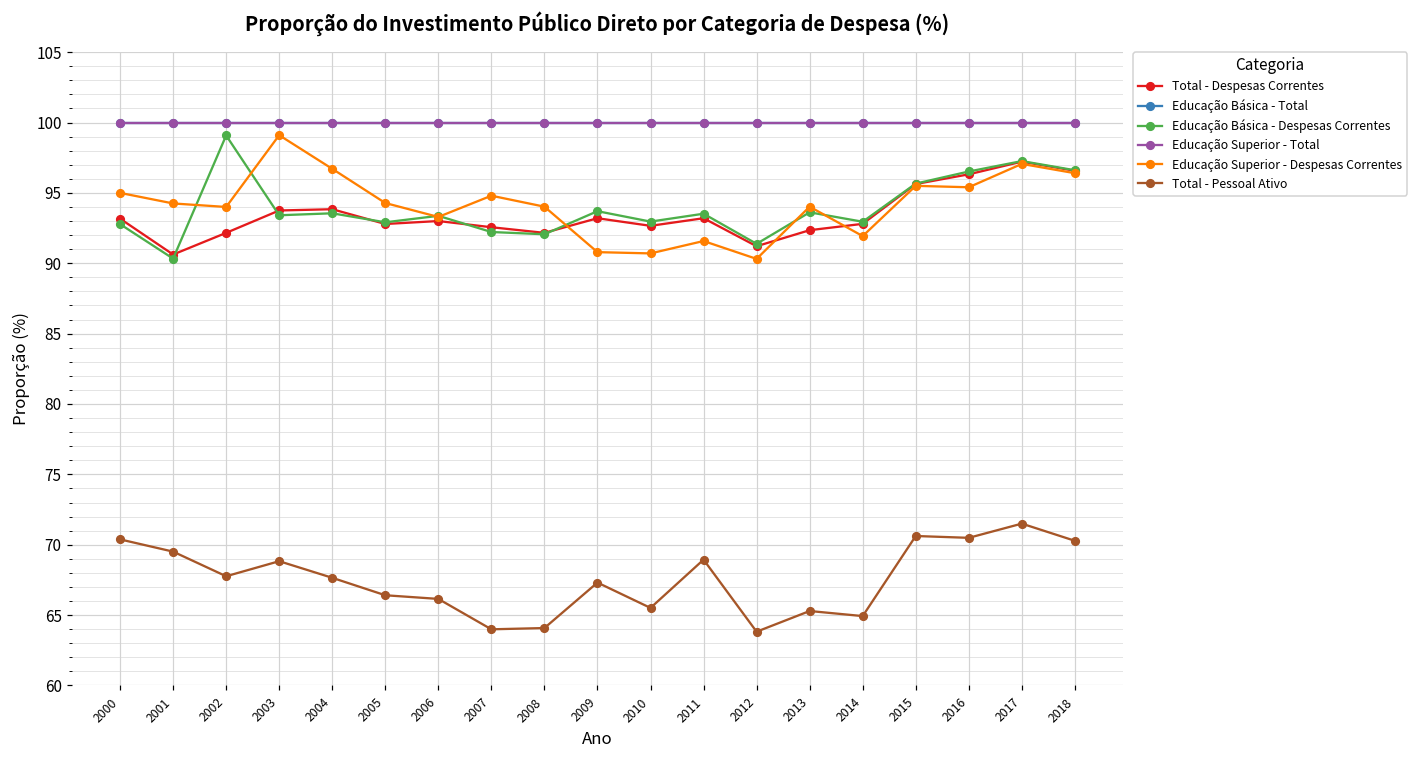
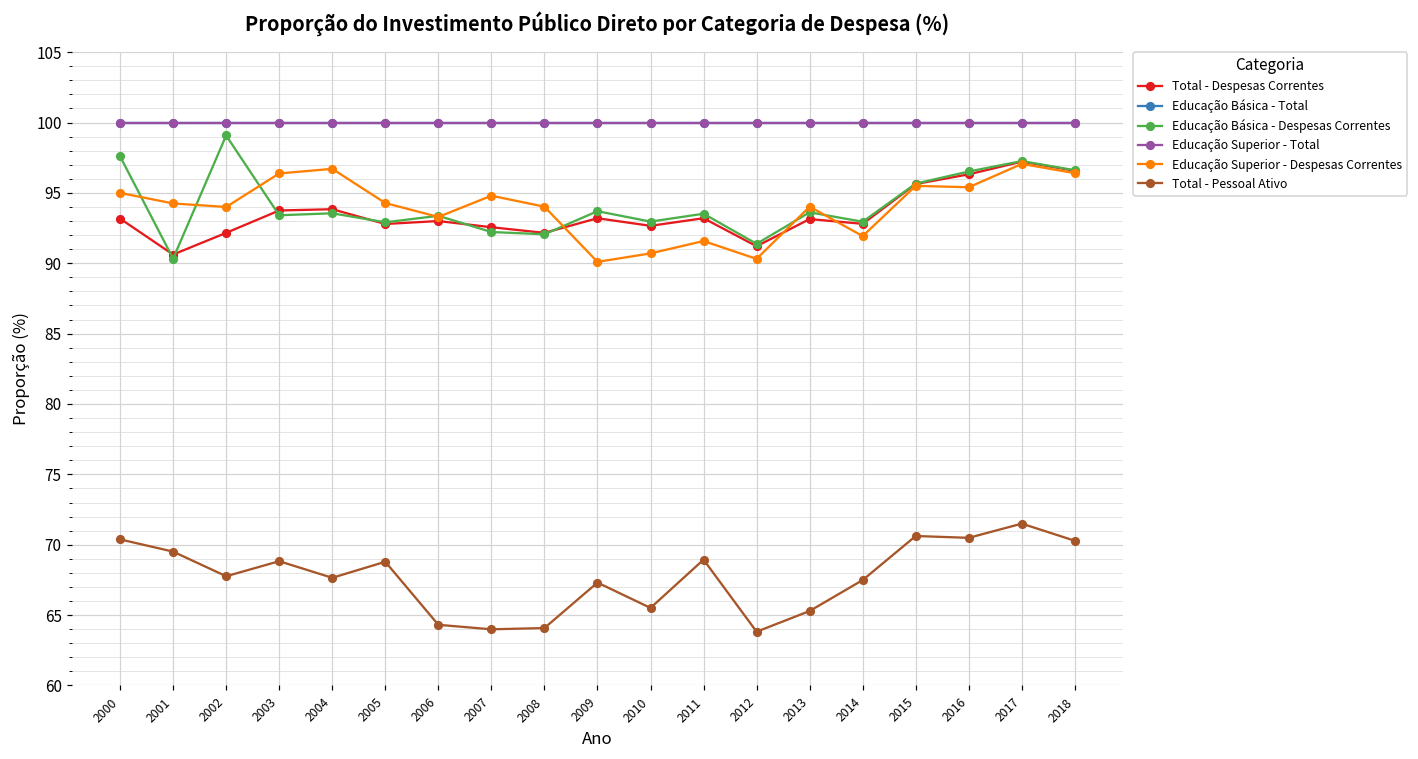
Educação Básica - Despesas Correntes, 2000: 92.8 -> 97.6
Educação Superior - Despesas Correntes, 2003: 99.1 -> 96.4
Total - Pessoal Ativo, 2005: 66.4 -> 68.8
Total - Pessoal Ativo, 2006: 66.2 -> 64.3
Educação Superior - Despesas Correntes, 2009: 90.8 -> 90.1
Total - Despesas Correntes, 2013: 92.4 -> 93.1
Total - Pessoal Ativo, 2014: 64.9 -> 67.5
